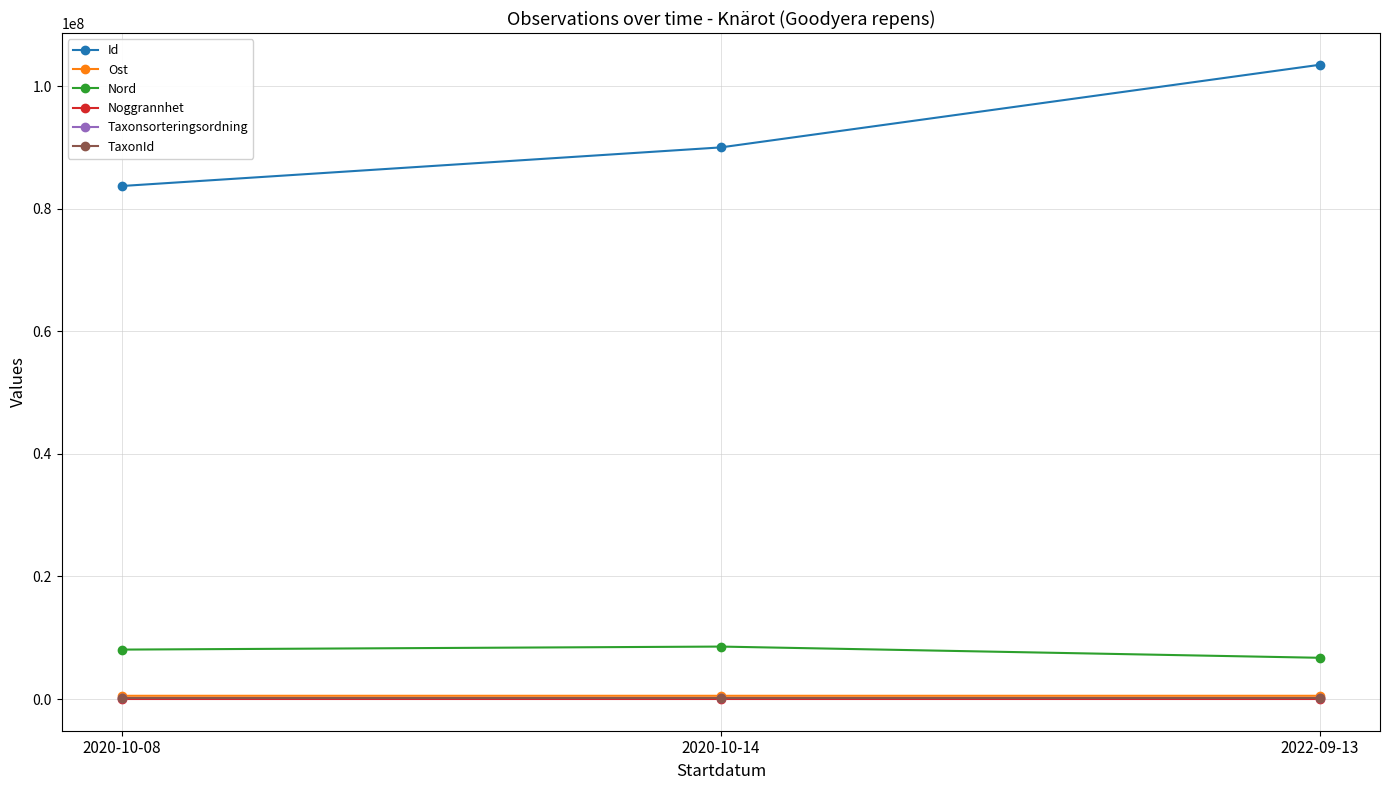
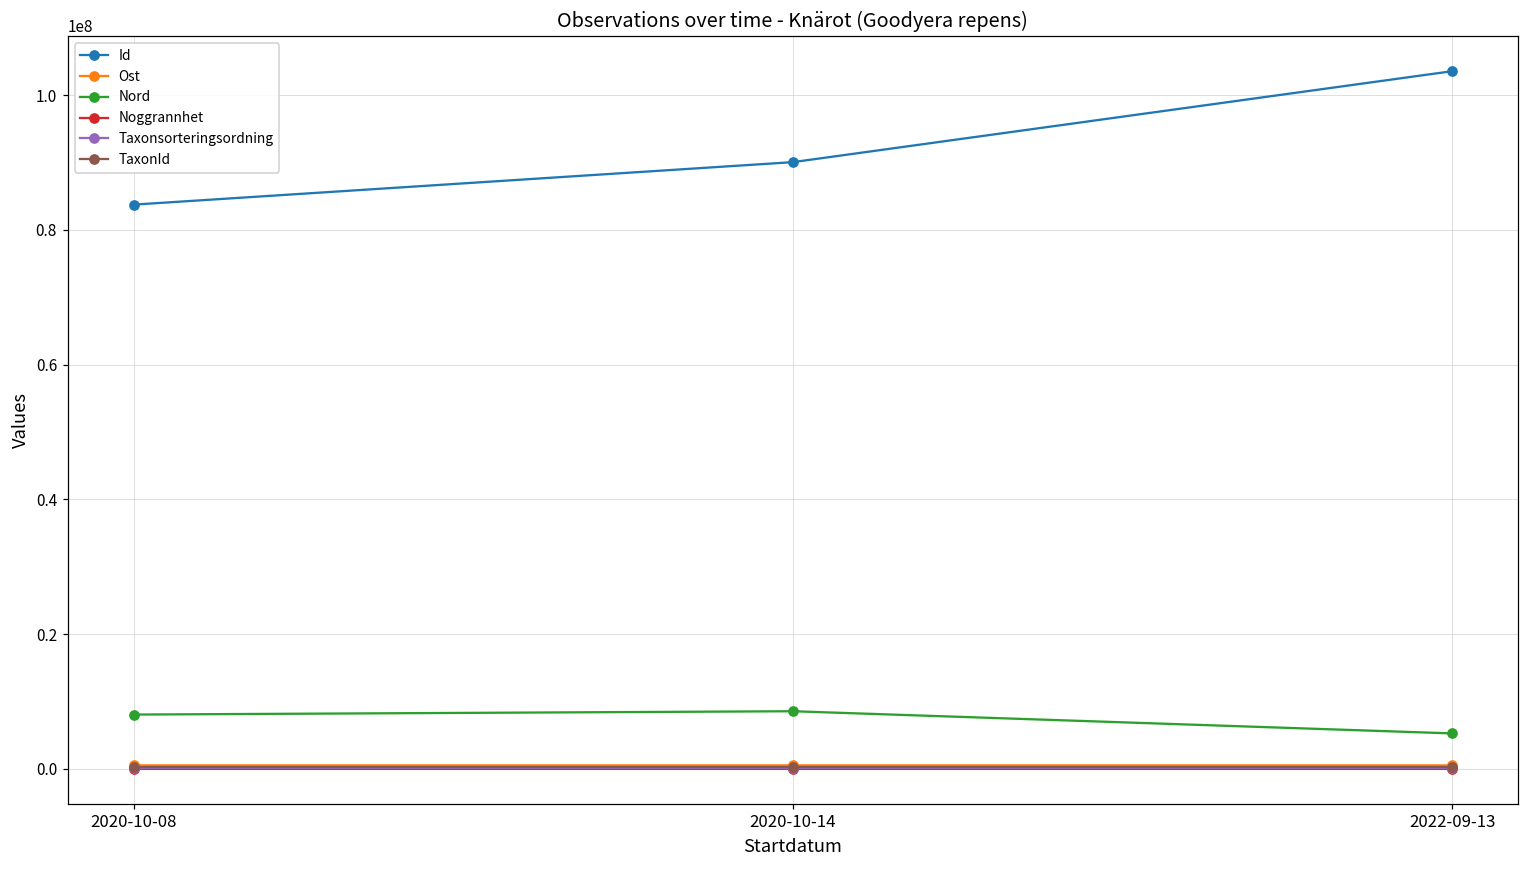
Nord, 2022-09-13: 7000000 -> 5000000
